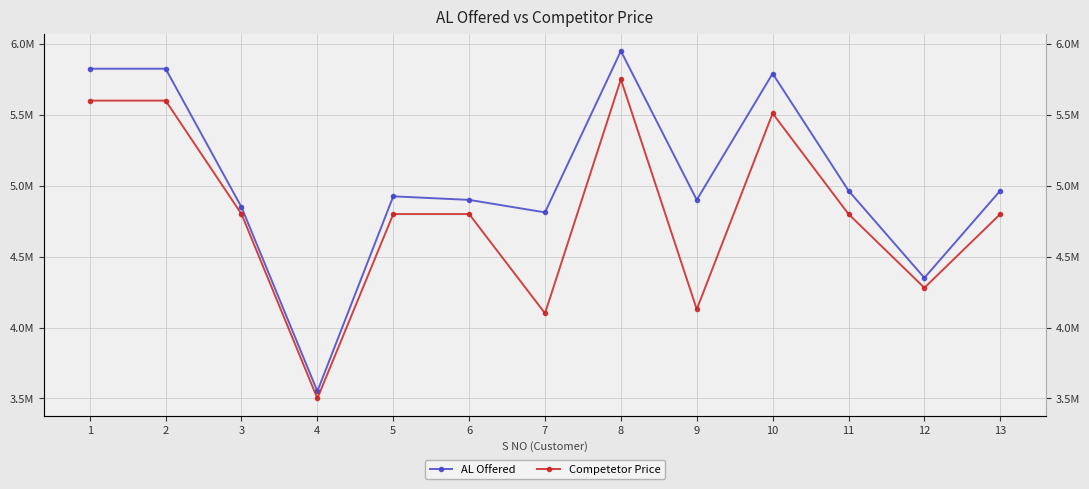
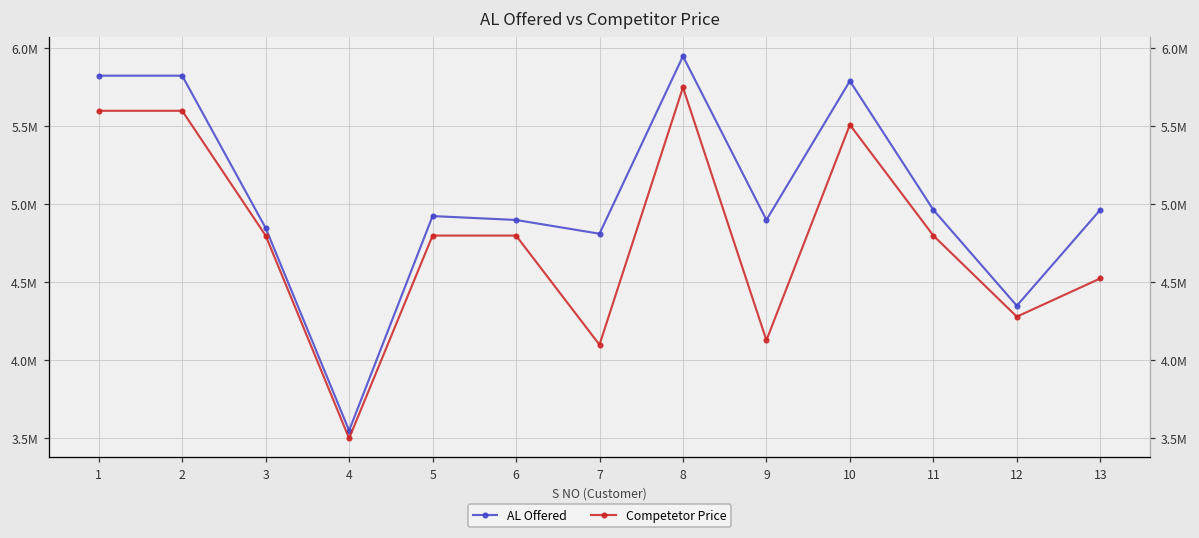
Competetor Price, 13: 4800000 -> 4530000
